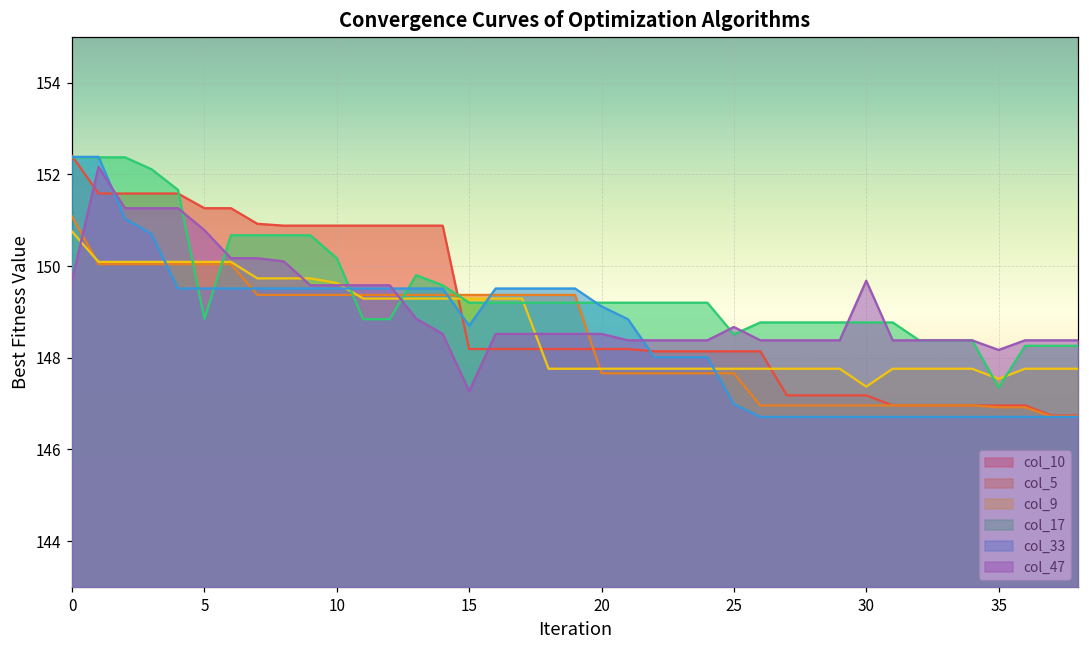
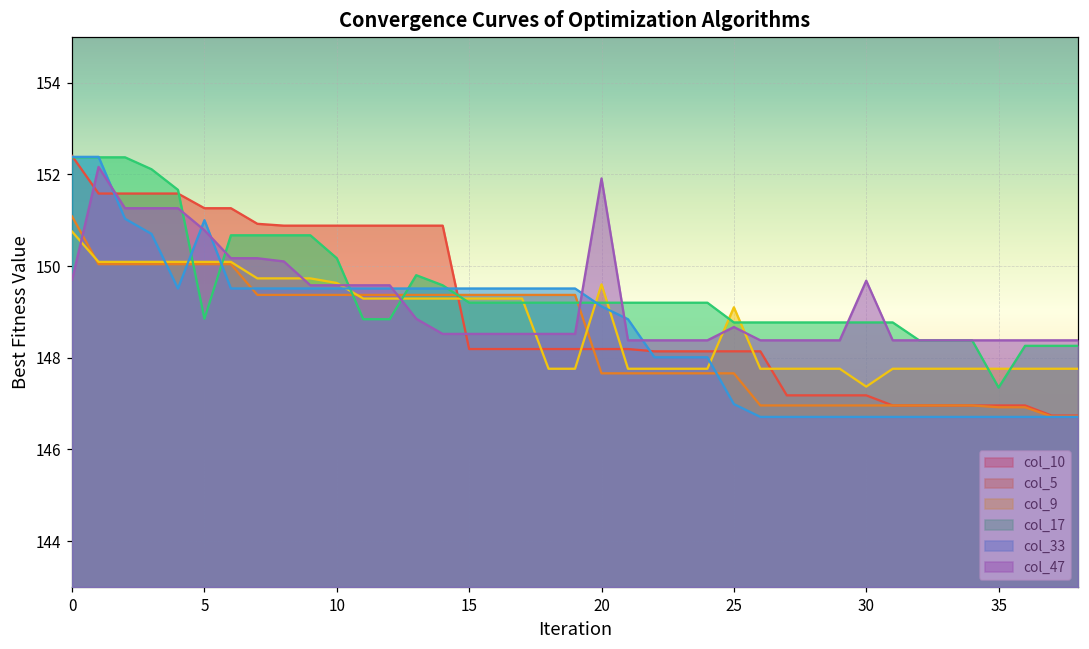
col_33, 5: 149.5 -> 151.0
col_33, 15: 148.7 -> 149.5
col_47, 15: 147.3 -> 148.5
col_9, 20: 147.8 -> 149.6
col_47, 20: 148.5 -> 151.9
col_9, 25: 147.8 -> 149.1
col_17, 25: 148.5 -> 148.8
col_9, 35: 147.5 -> 147.8
col_47, 35: 148.2 -> 148.4
